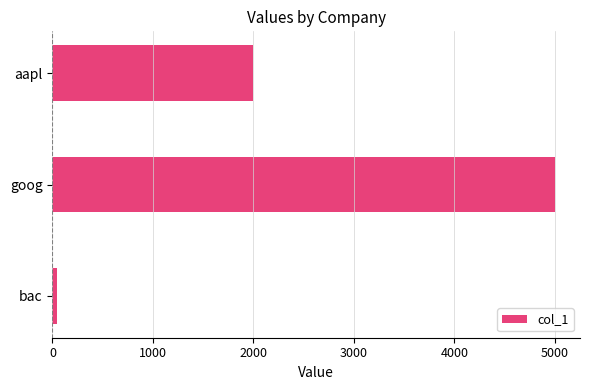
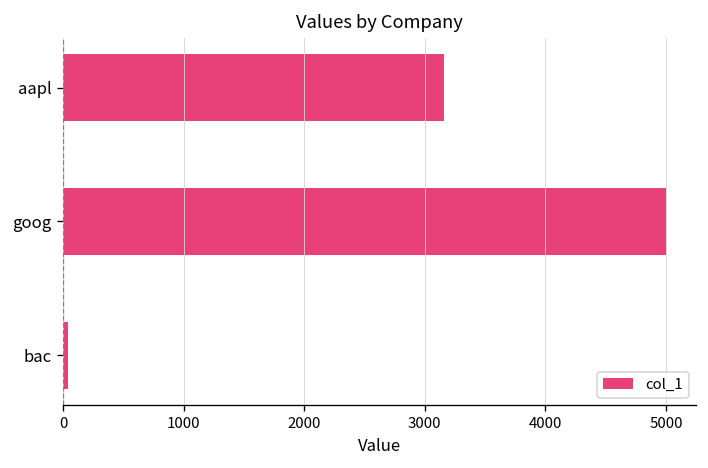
aapl: 2000 -> 3160
